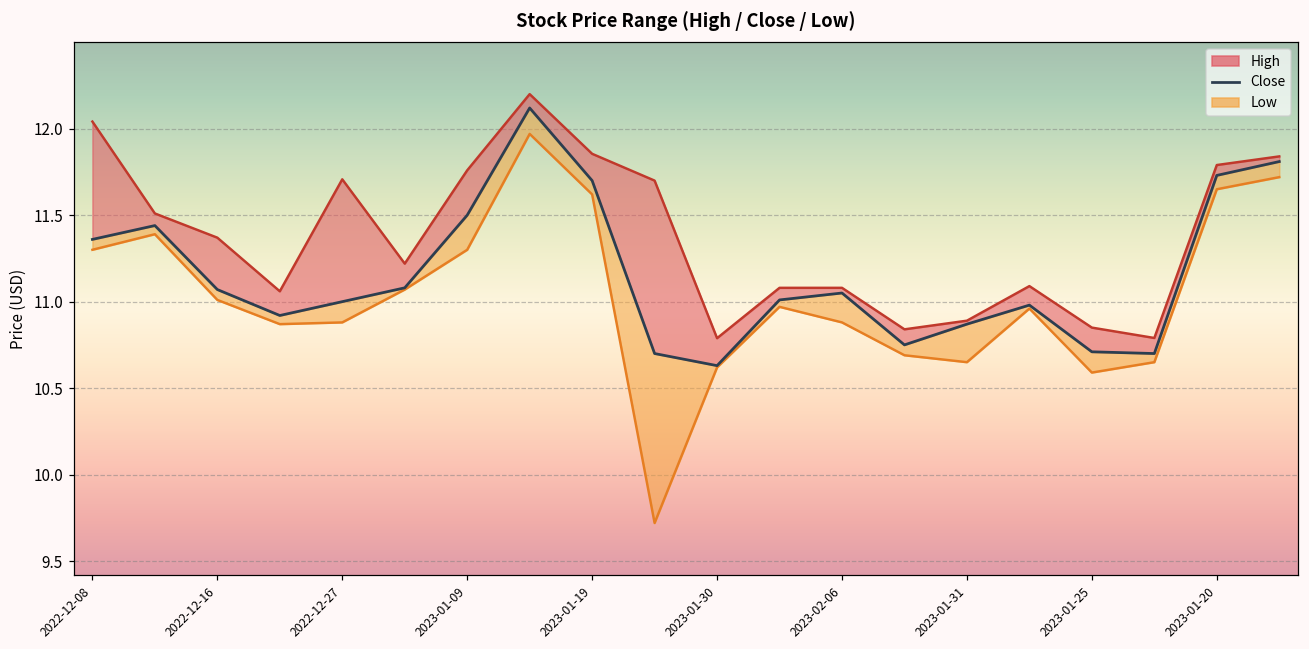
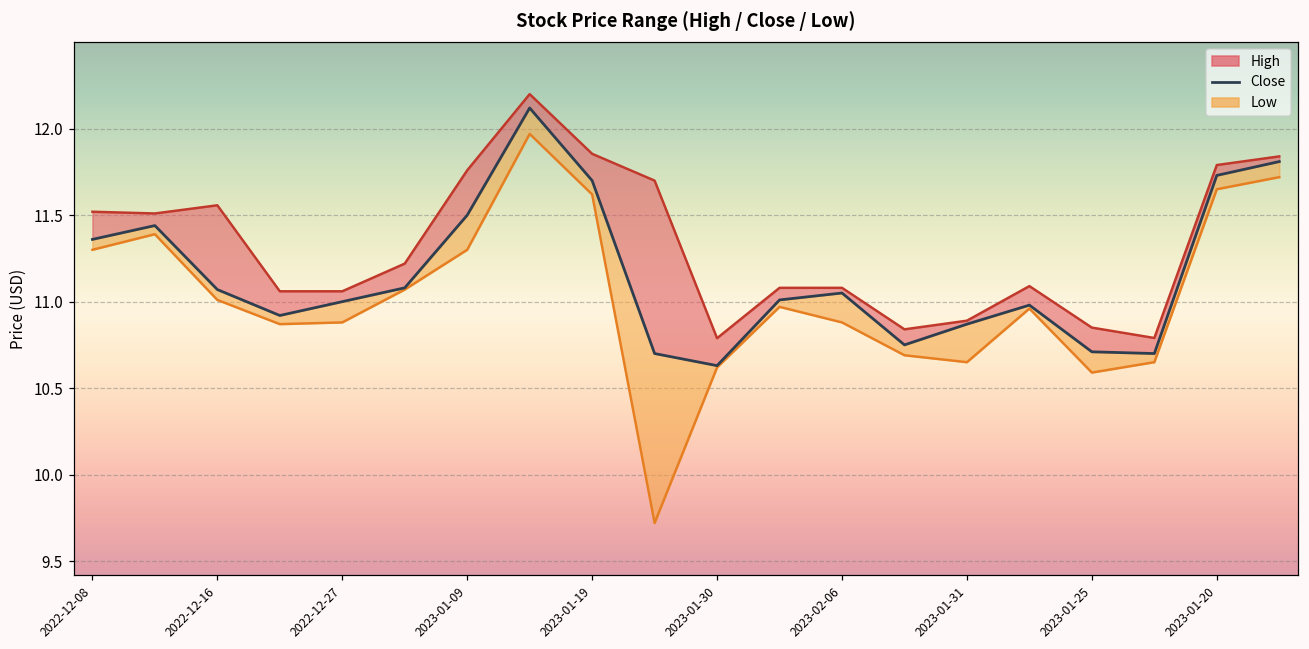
High, 2022-12-08: 12.04 -> 11.52
High, 2022-12-16: 11.37 -> 11.56
High, 2022-12-27: 11.71 -> 11.06
